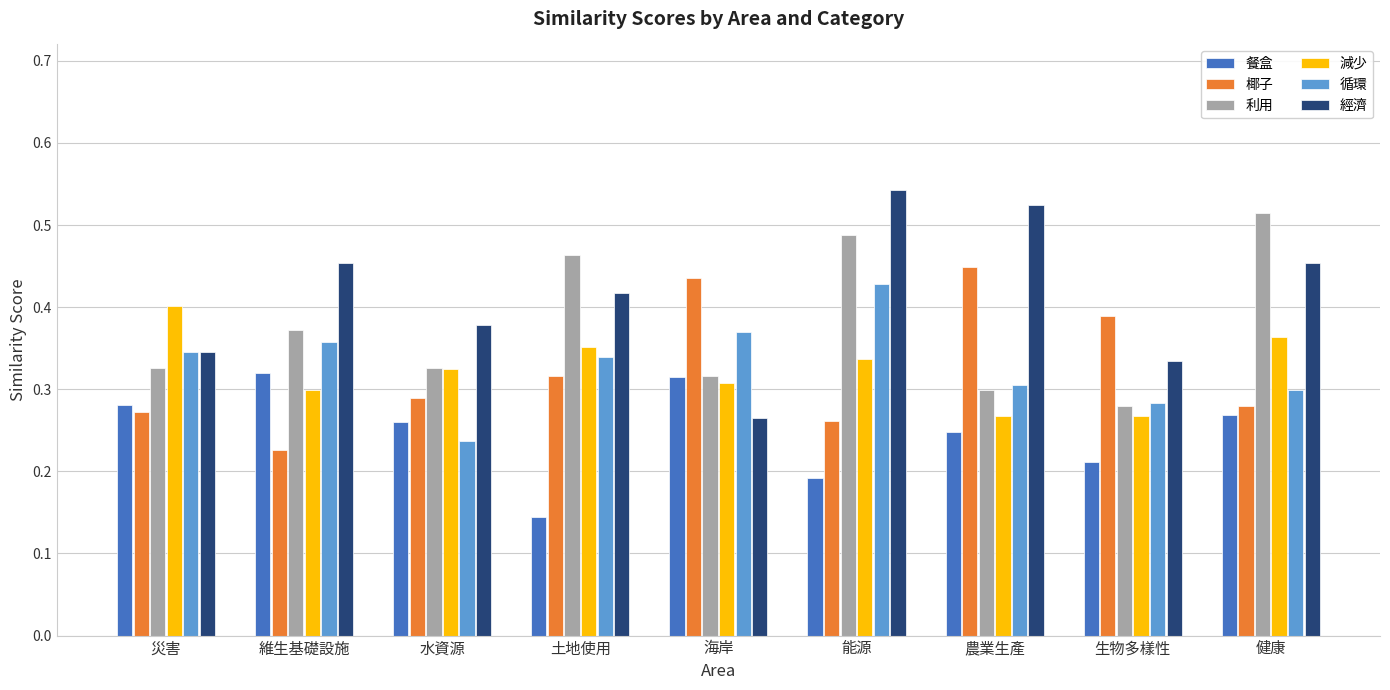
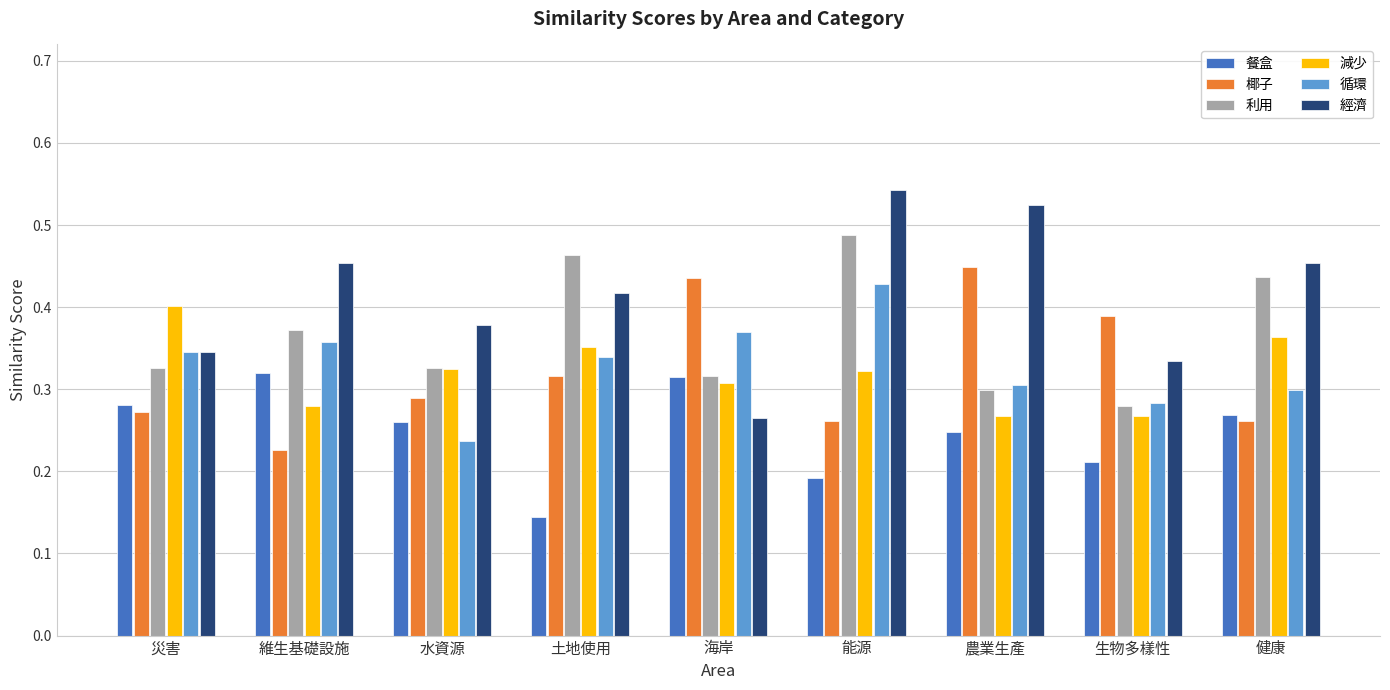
減少, 維生基礎設施: 0.30 -> 0.28
減少, 能源: 0.34 -> 0.32
椰子, 健康: 0.28 -> 0.26
利用, 健康: 0.51 -> 0.44
